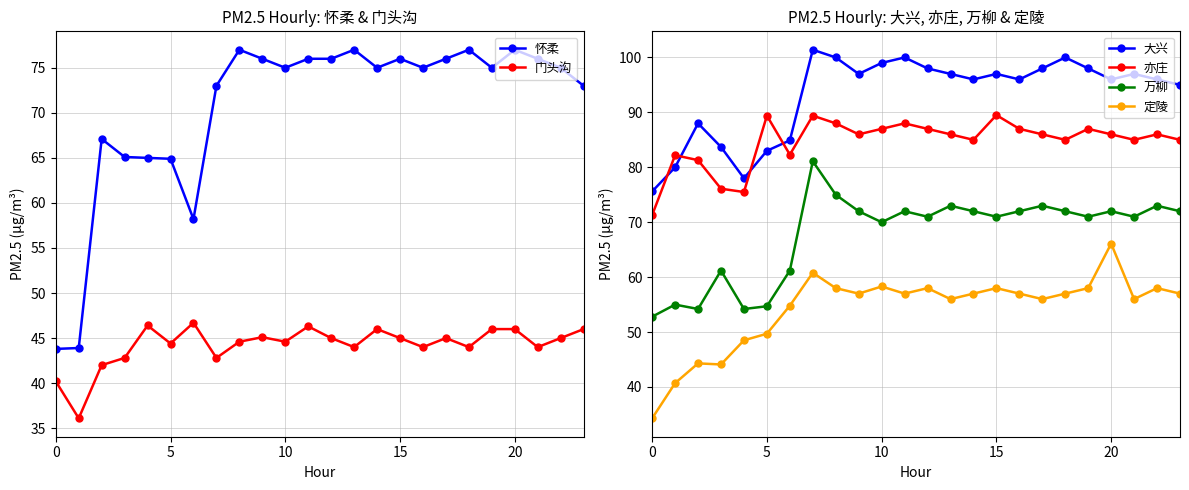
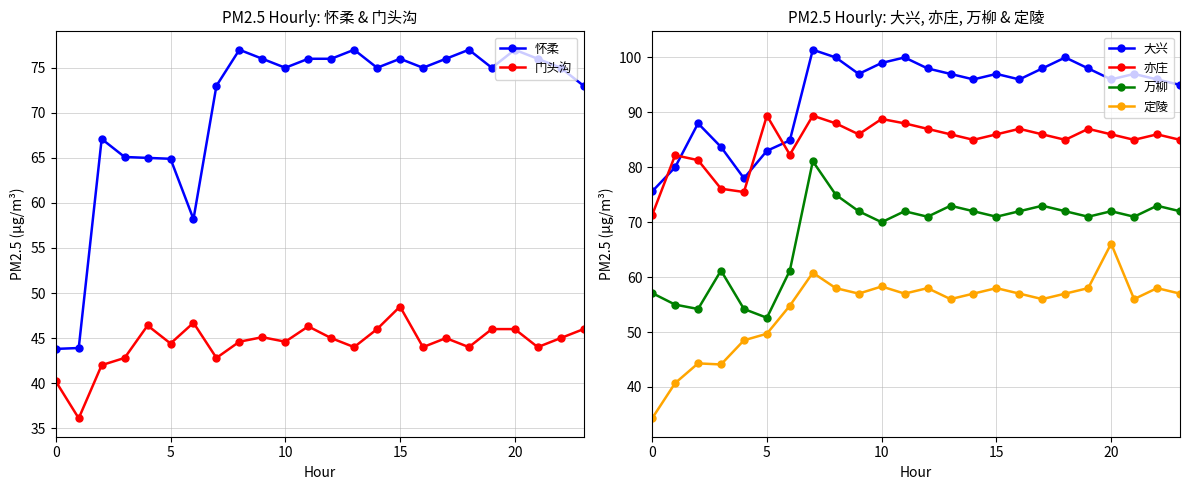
PM2.5 Hourly: 怀柔 & 门头沟, 门头沟, 15: 45 -> 49
PM2.5 Hourly: 大兴, 亦庄, 万柳 & 定陵, 万柳, 0: 53 -> 57
PM2.5 Hourly: 大兴, 亦庄, 万柳 & 定陵, 万柳, 5: 55 -> 53
PM2.5 Hourly: 大兴, 亦庄, 万柳 & 定陵, 亦庄, 10: 87 -> 89
PM2.5 Hourly: 大兴, 亦庄, 万柳 & 定陵, 亦庄, 15: 90 -> 86
